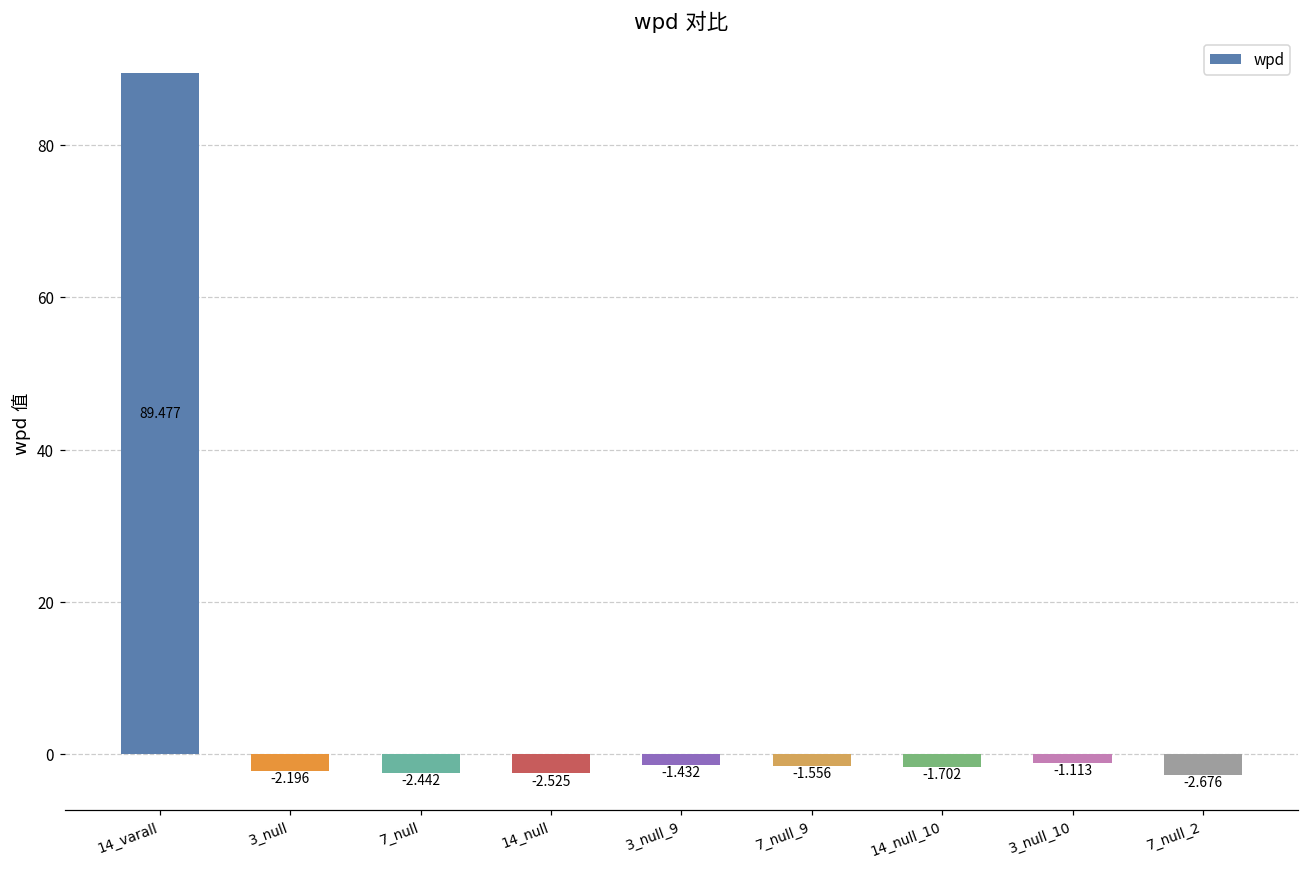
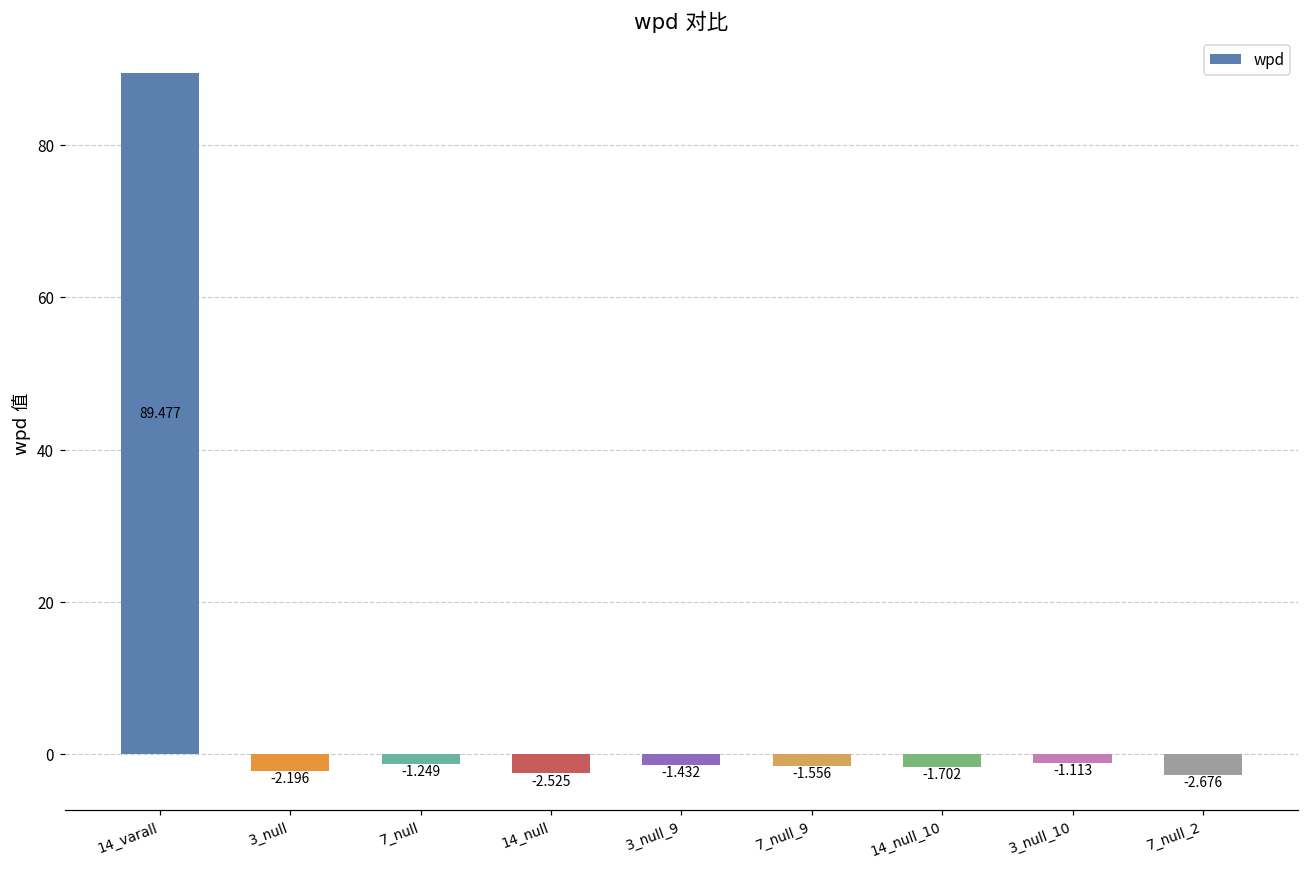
7_null: -2.442 -> -1.249
